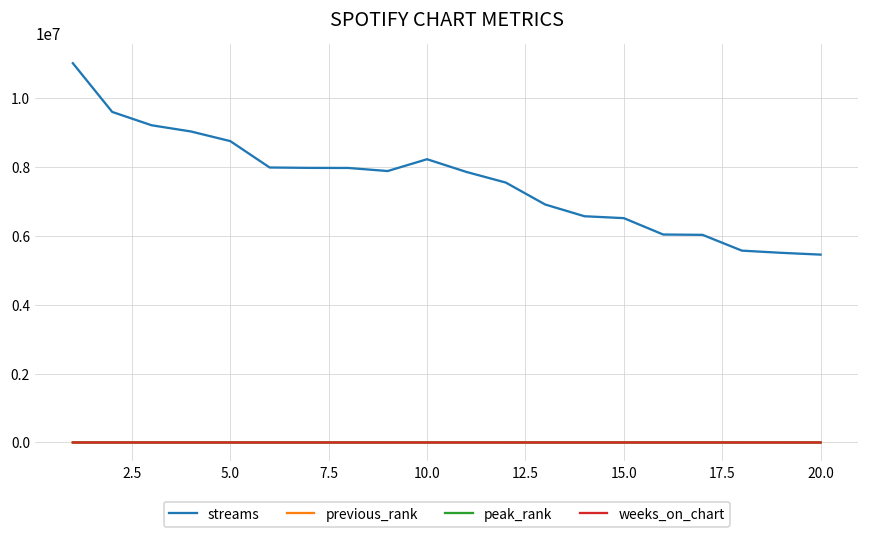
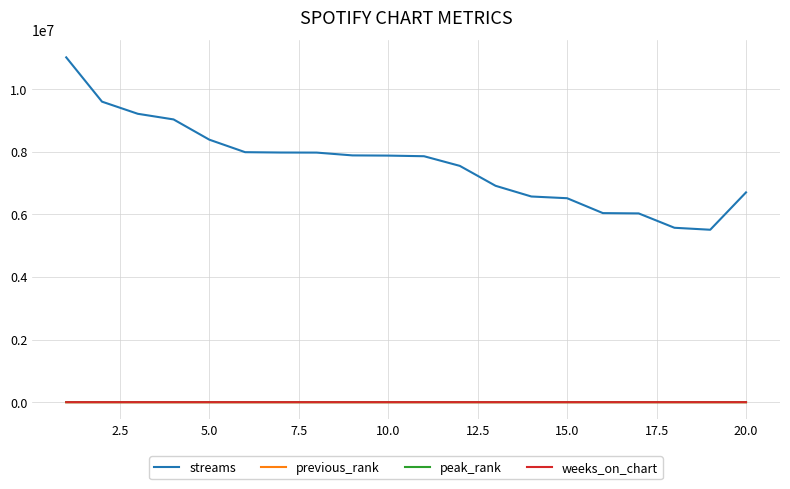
streams, 5.0: 8700000 -> 8400000
streams, 10.0: 8200000 -> 7900000
streams, 20.0: 5500000 -> 6700000
